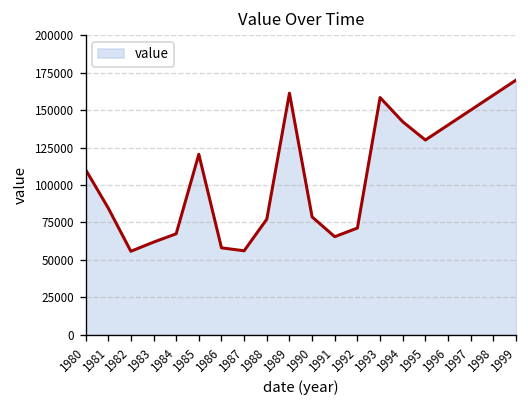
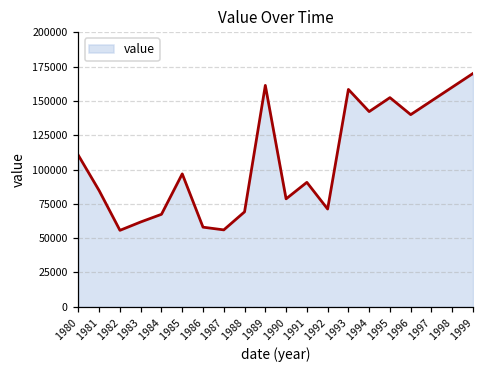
1985: 120000 -> 97000
1988: 77000 -> 69000
1991: 65000 -> 91000
1995: 130000 -> 152000
